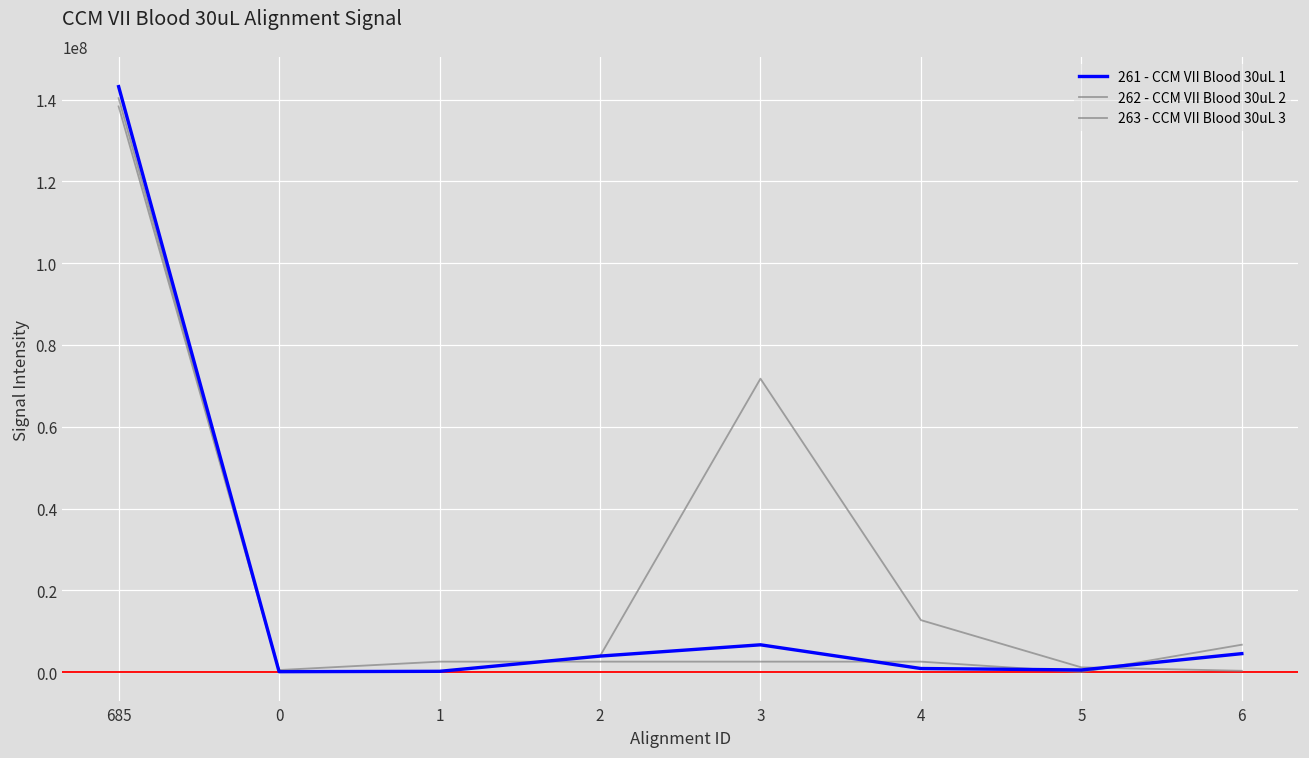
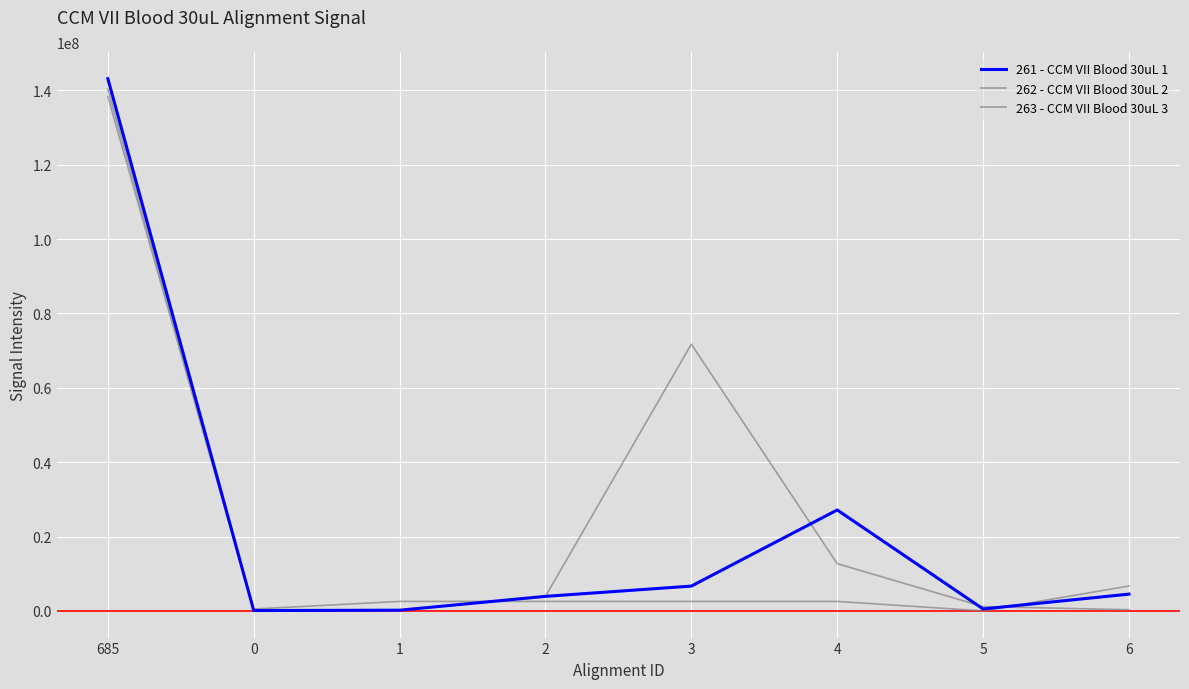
261 - CCM VII Blood 30uL 1, 4: 1000000 -> 27000000
